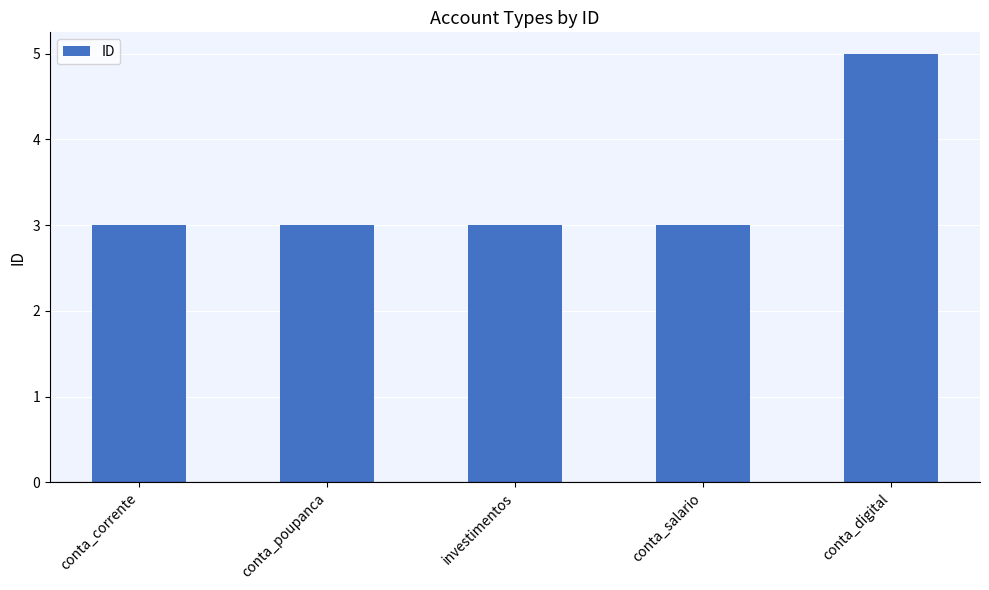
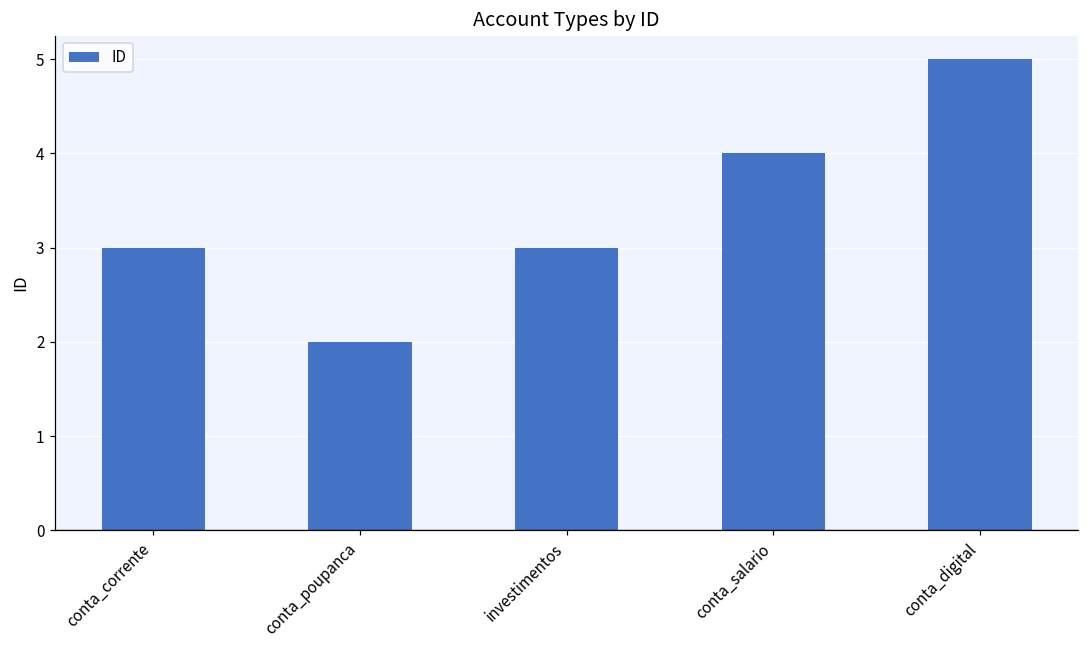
conta_poupanca: 3 -> 2
conta_salario: 3 -> 4
